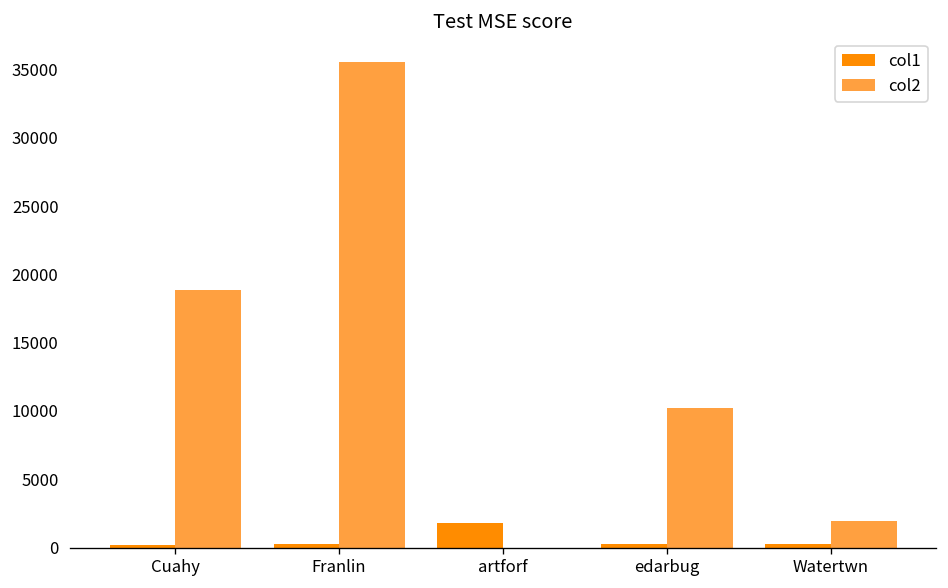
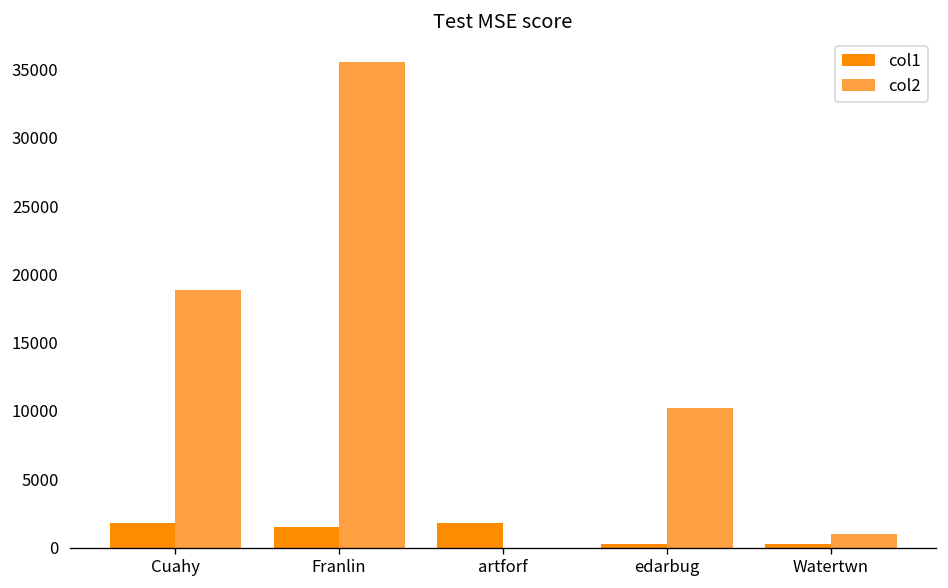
col1, Cuahy: 200 -> 1800
col1, Franlin: 200 -> 1500
col2, Watertwn: 1900 -> 1000
